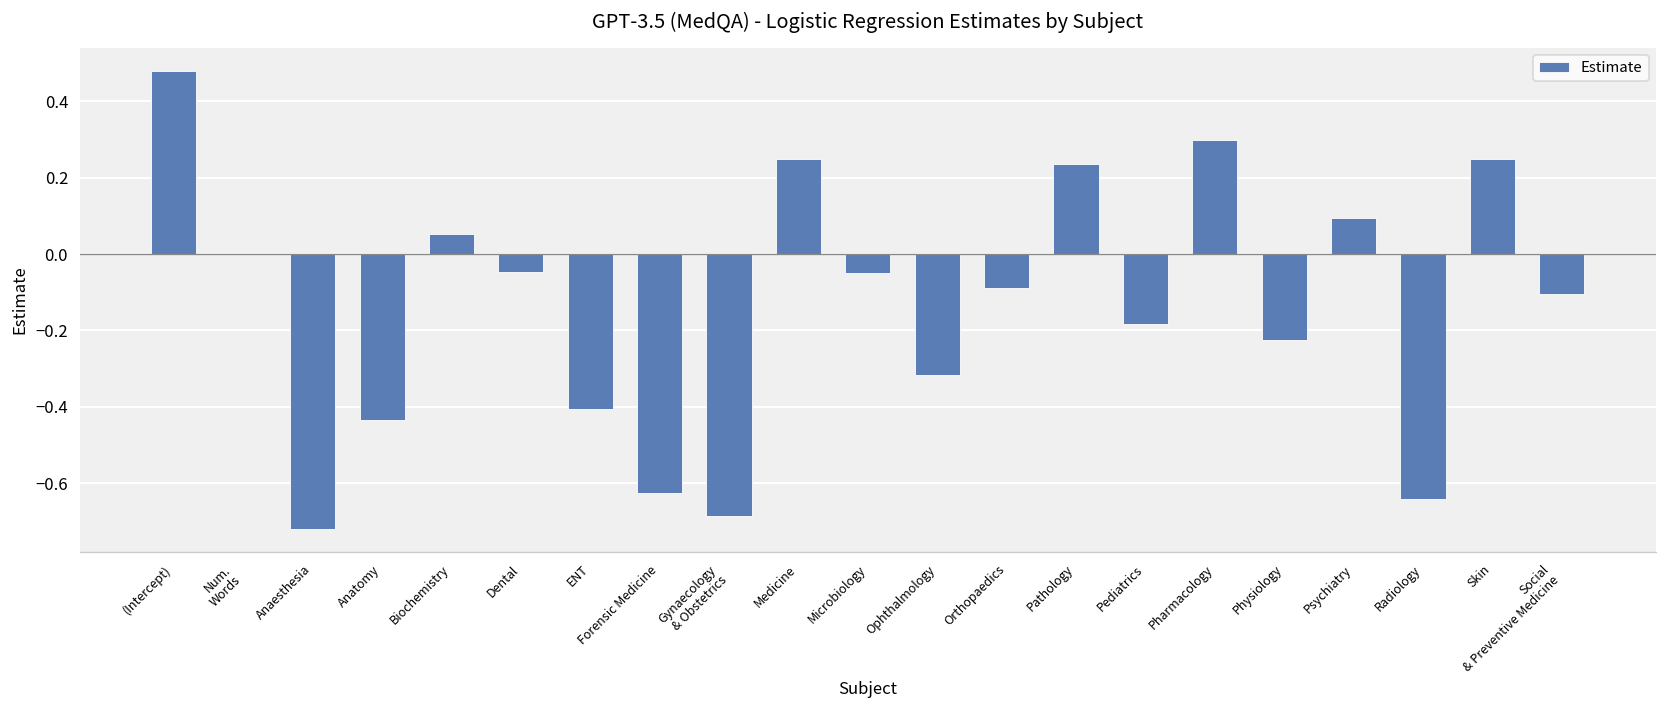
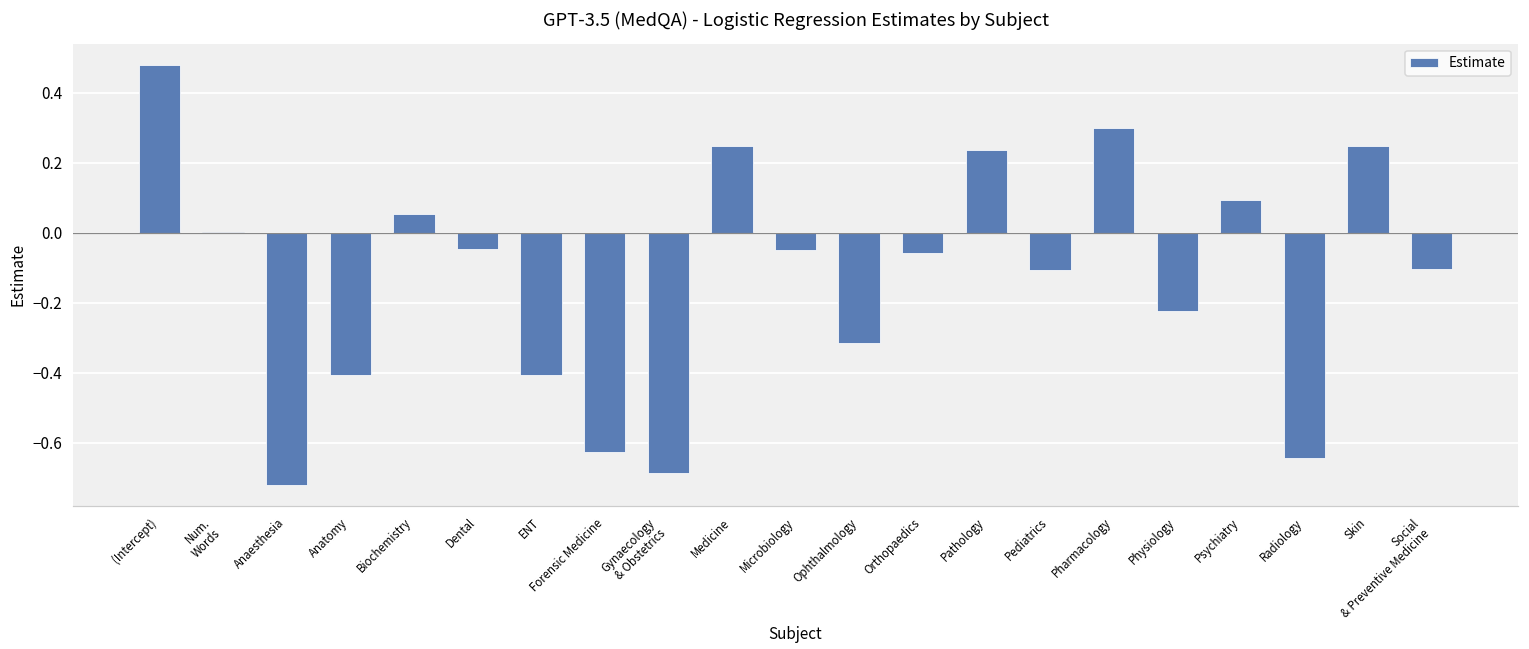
Anatomy: -0.43 -> -0.41
Orthopaedics: -0.09 -> -0.06
Pediatrics: -0.18 -> -0.11
